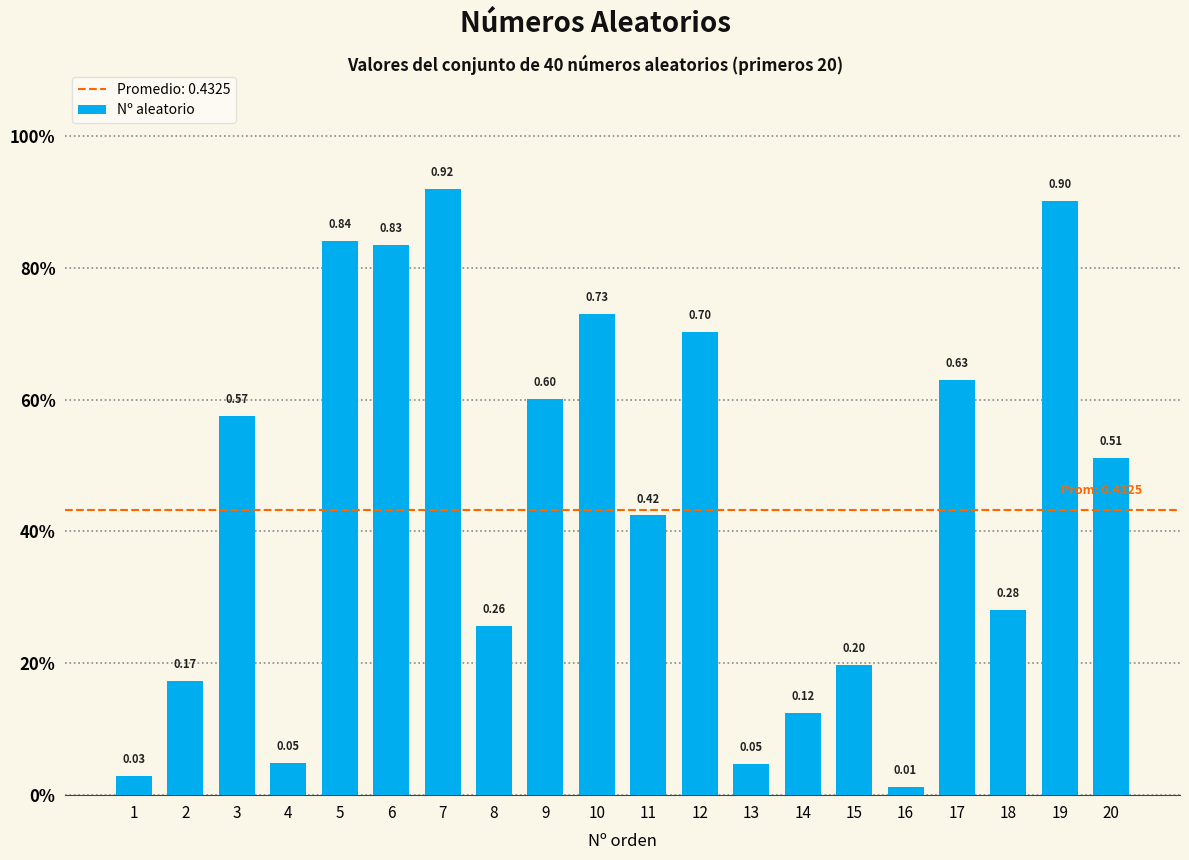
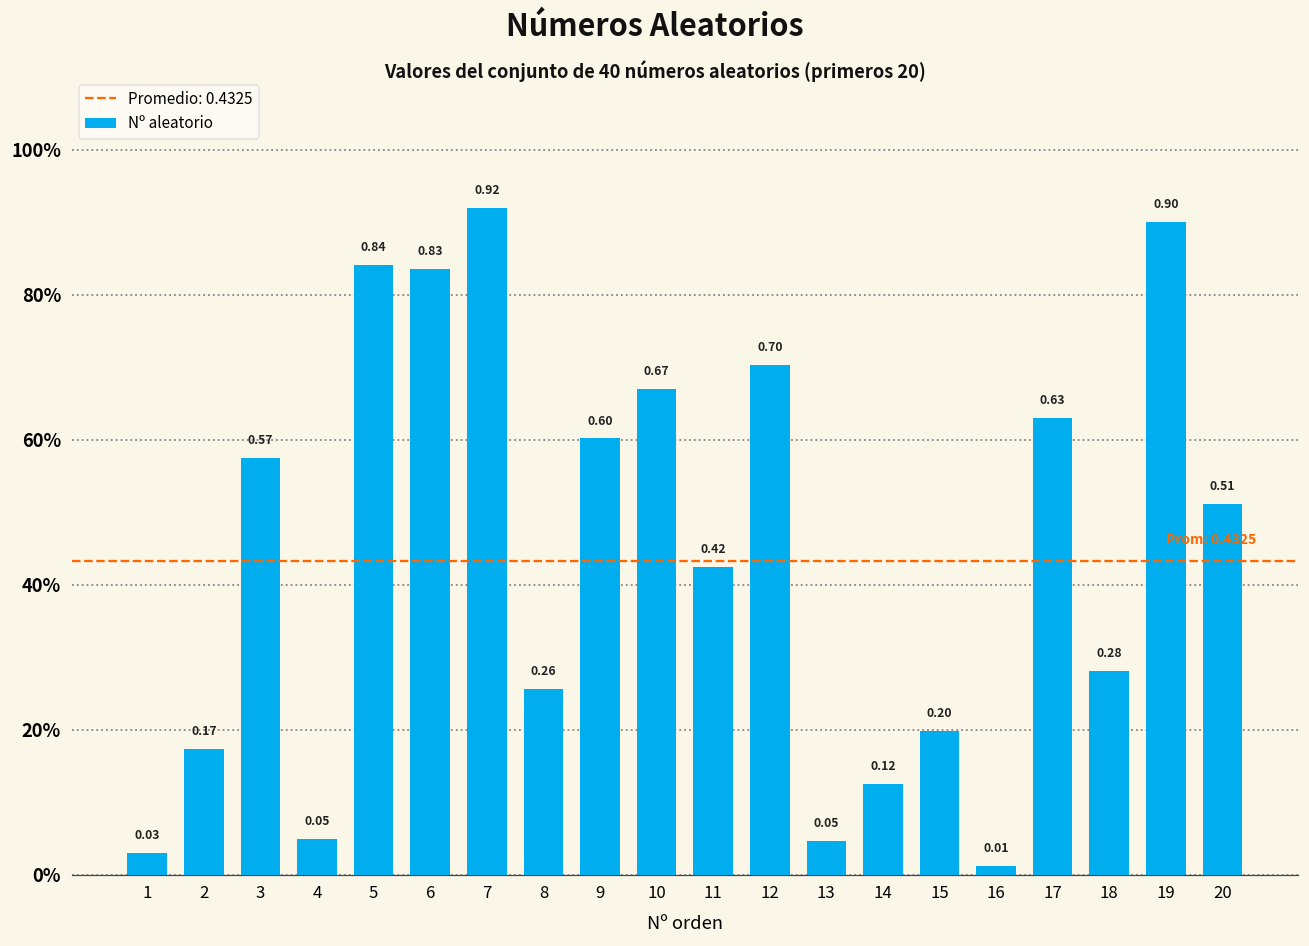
10: 0.73 -> 0.67
